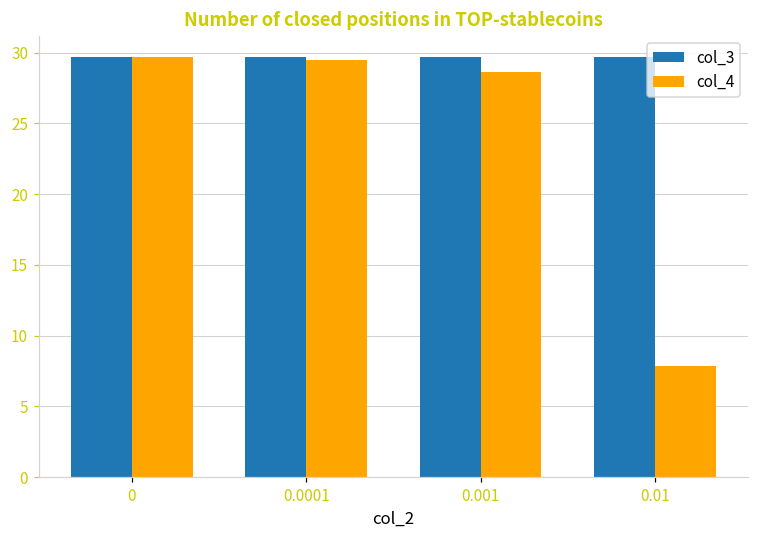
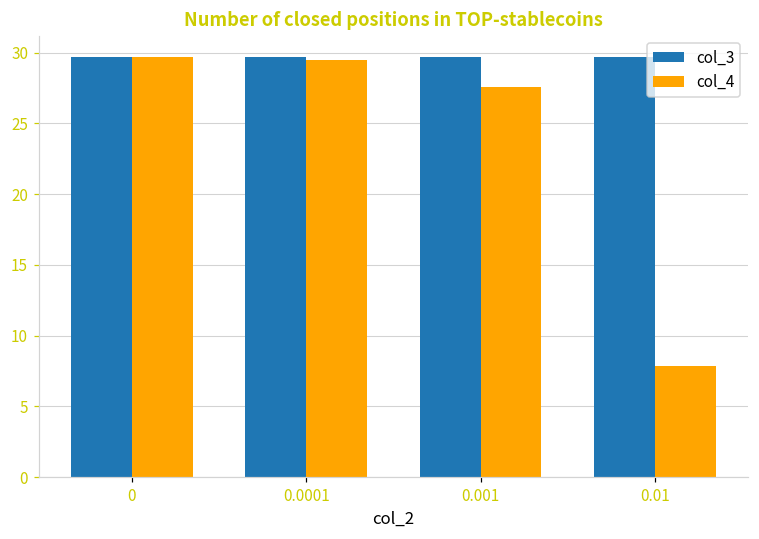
col_4, 0.001: 28.6 -> 27.6
